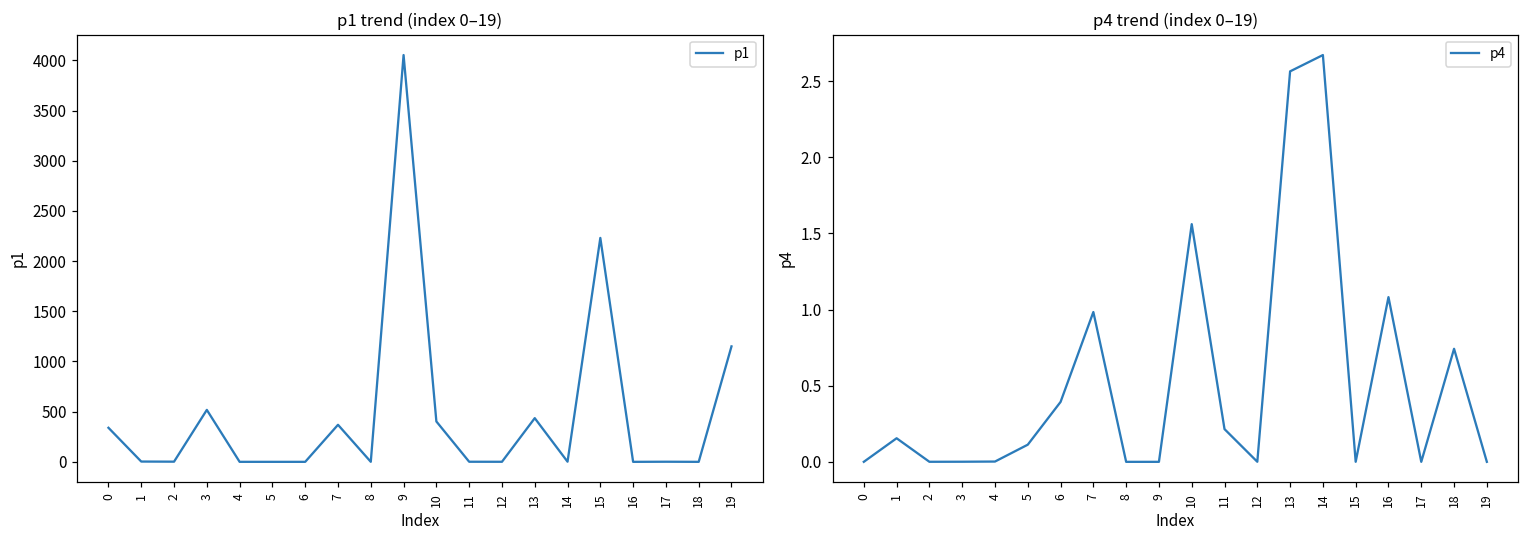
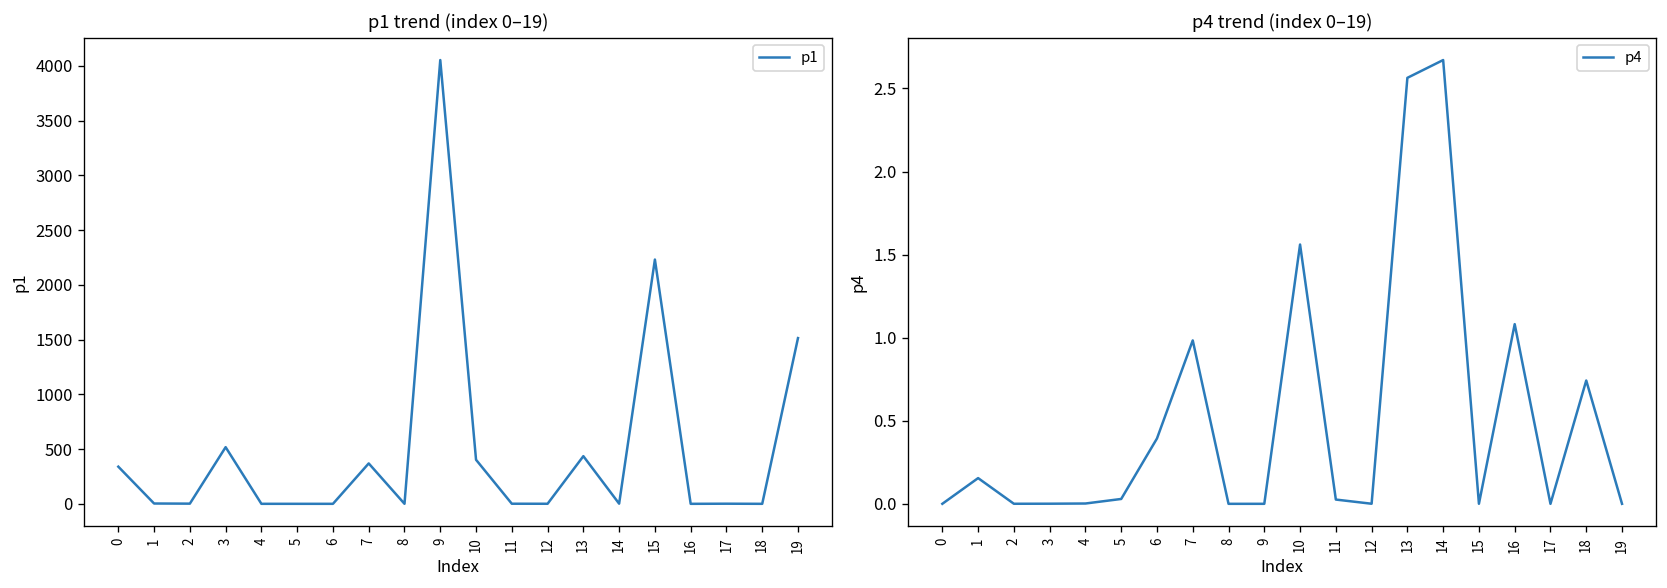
p1 trend (index 0–19), 19: 1200 -> 1500
p4 trend (index 0–19), 5: 0.11 -> 0.03
p4 trend (index 0–19), 11: 0.21 -> 0.03
